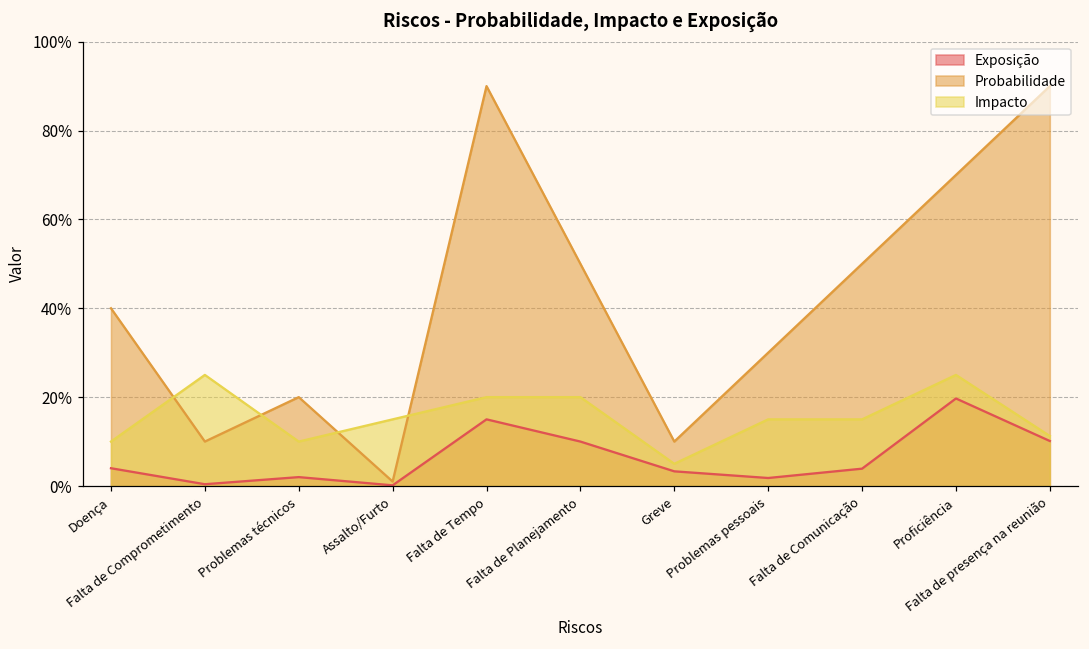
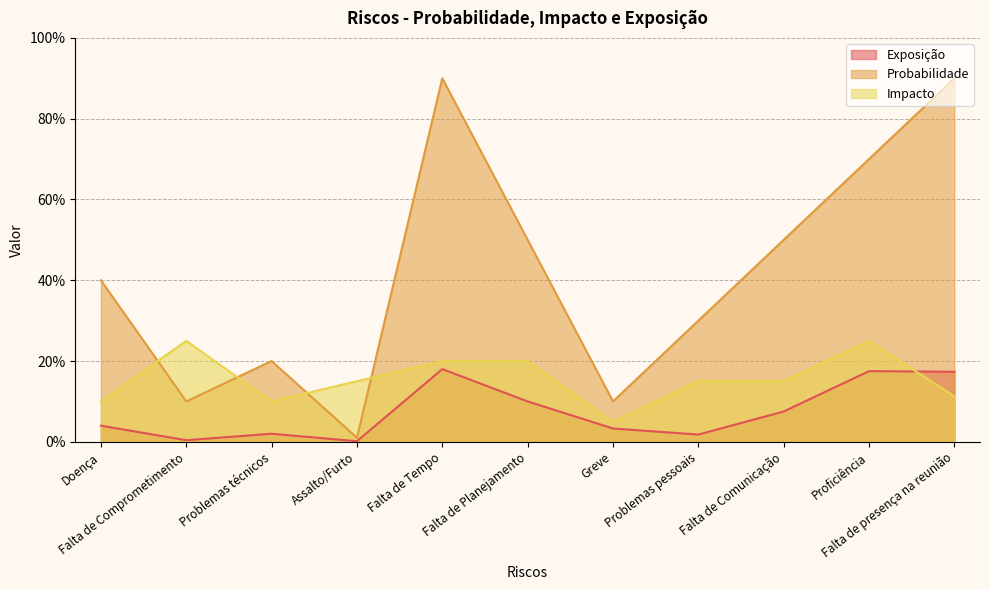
Exposição, Falta de Tempo: 15% -> 18%
Exposição, Falta de Comunicação: 4% -> 8%
Exposição, Proficiência: 20% -> 18%
Exposição, Falta de presença na reunião: 10% -> 17%
